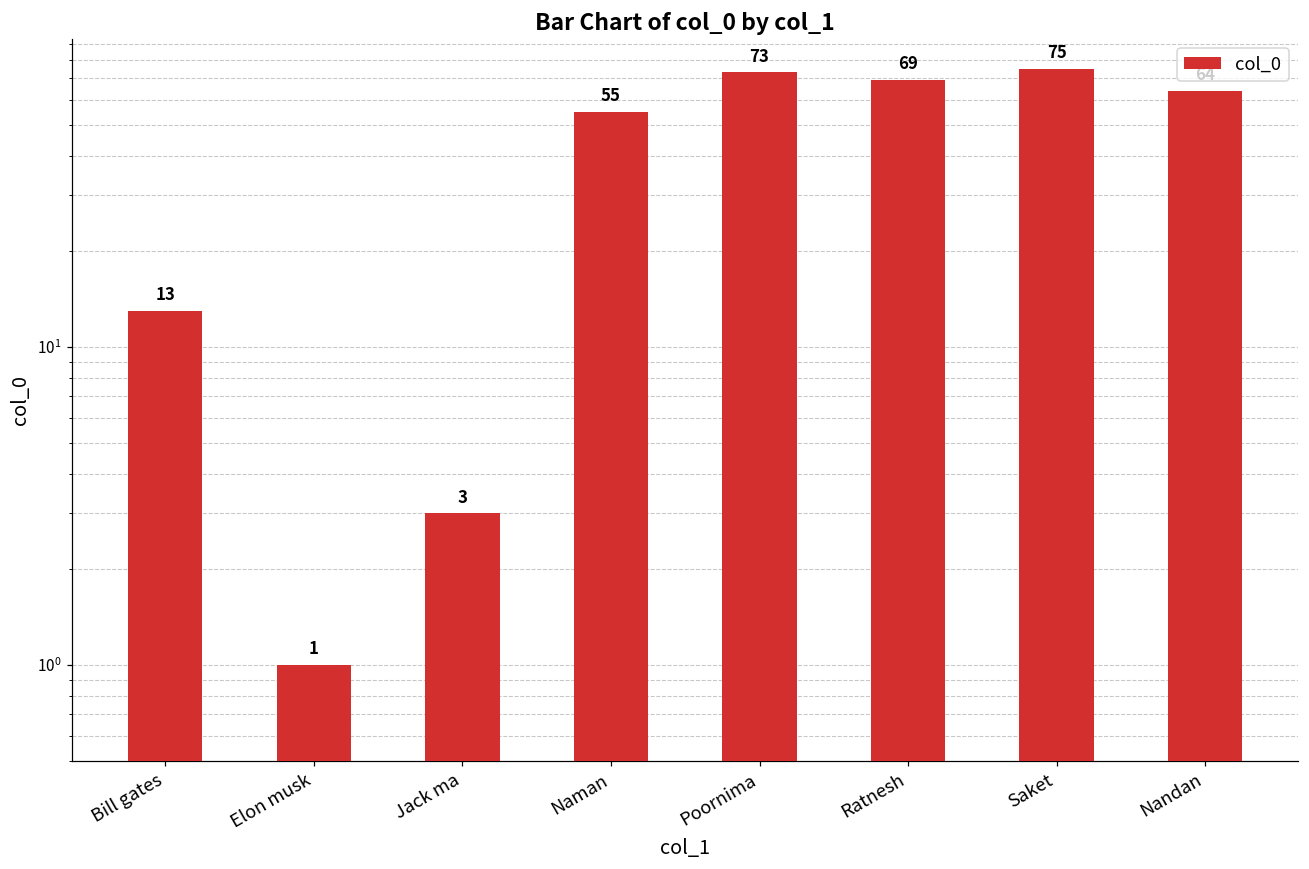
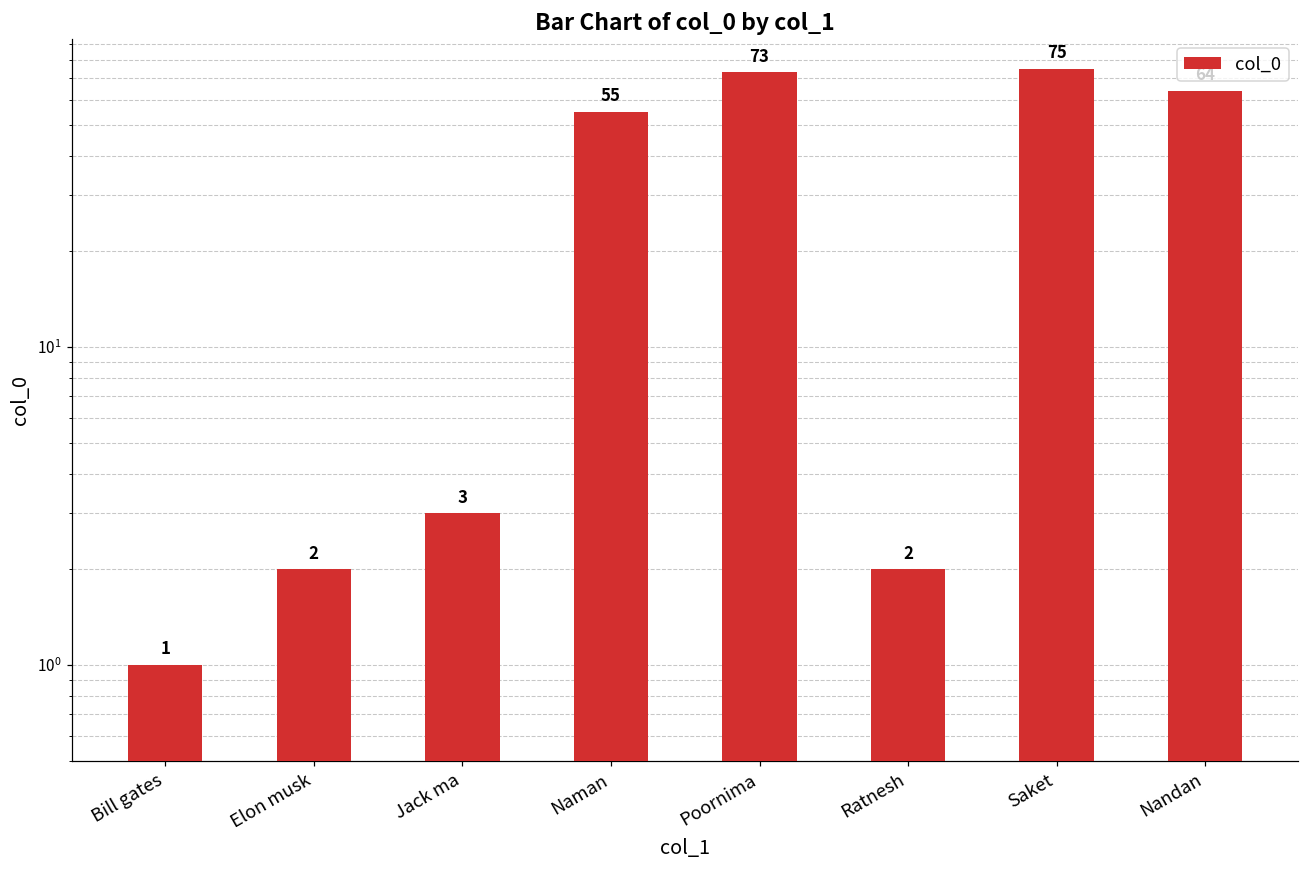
Bill gates: 13 -> 1
Elon musk: 1 -> 2
Ratnesh: 69 -> 2
